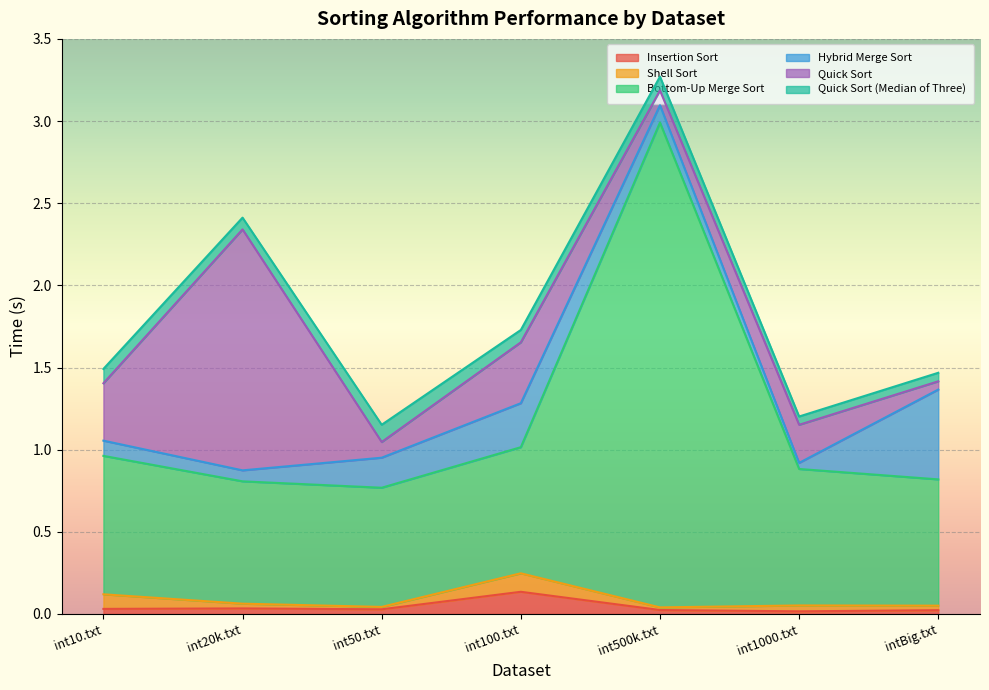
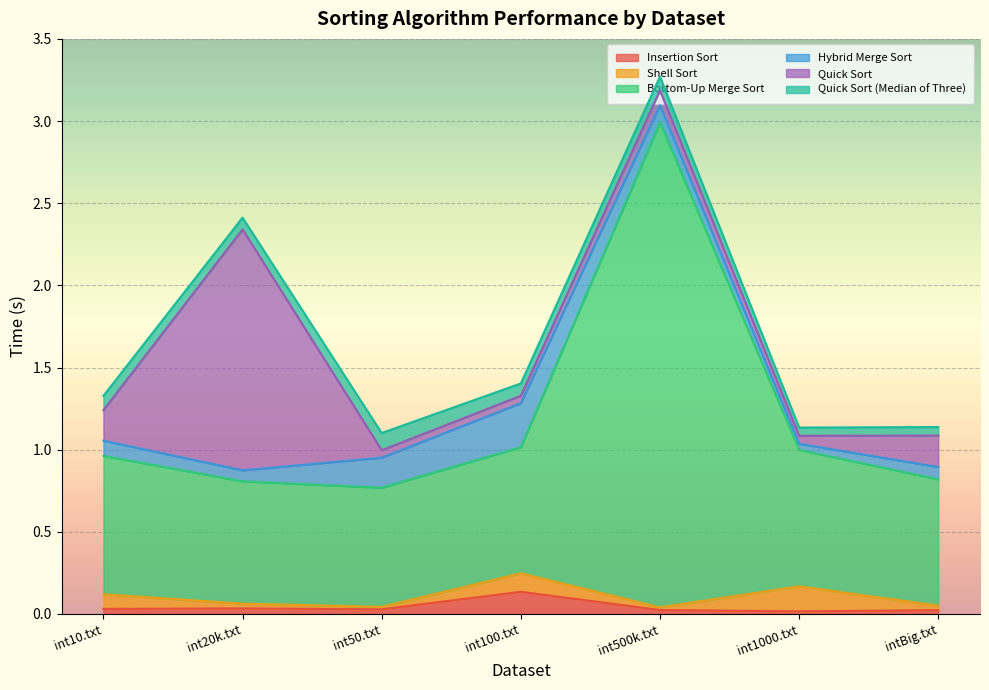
Quick Sort, int10.txt: 0.35 -> 0.19
Quick Sort, int50.txt: 0.10 -> 0.05
Quick Sort, int100.txt: 0.37 -> 0.05
Shell Sort, int1000.txt: 0.04 -> 0.15
Quick Sort, int1000.txt: 0.23 -> 0.05
Hybrid Merge Sort, intBig.txt: 0.55 -> 0.08
Quick Sort, intBig.txt: 0.05 -> 0.19
